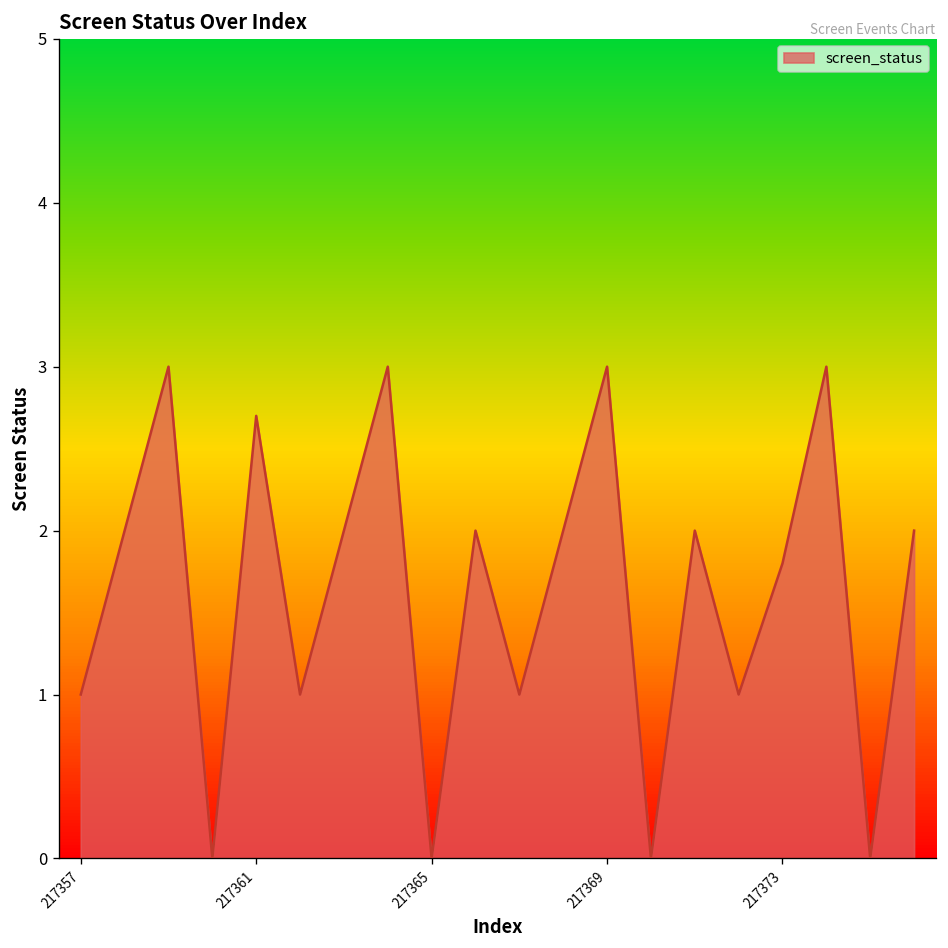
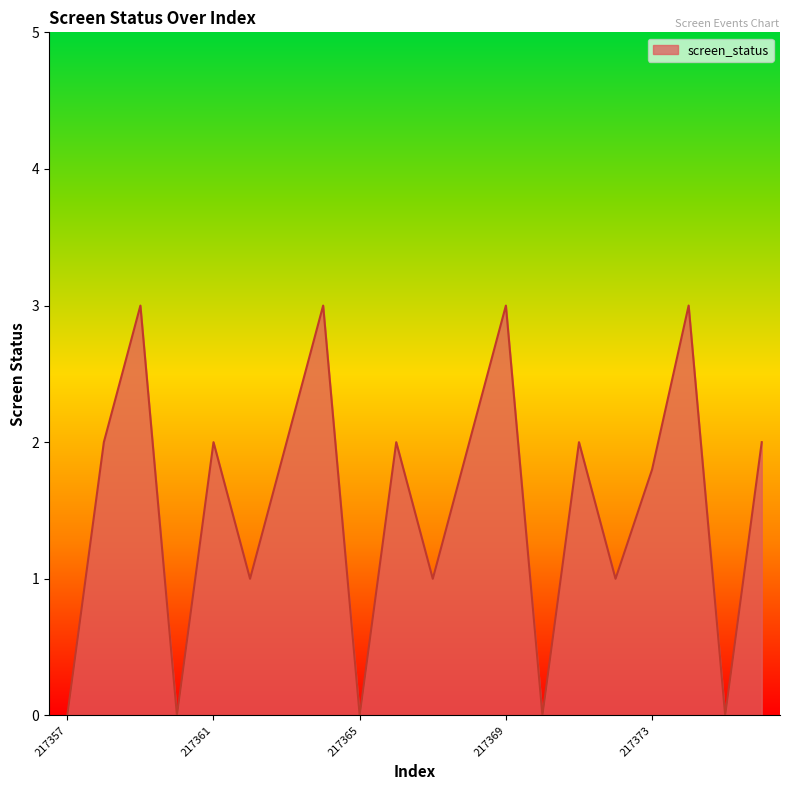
217357: 1 -> 0
217361: 2.7 -> 2.0
